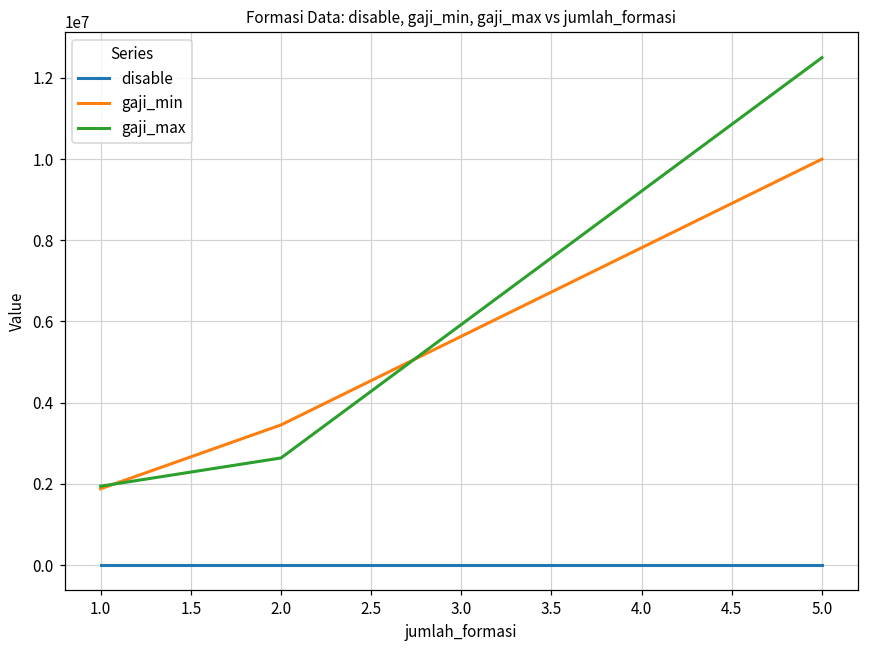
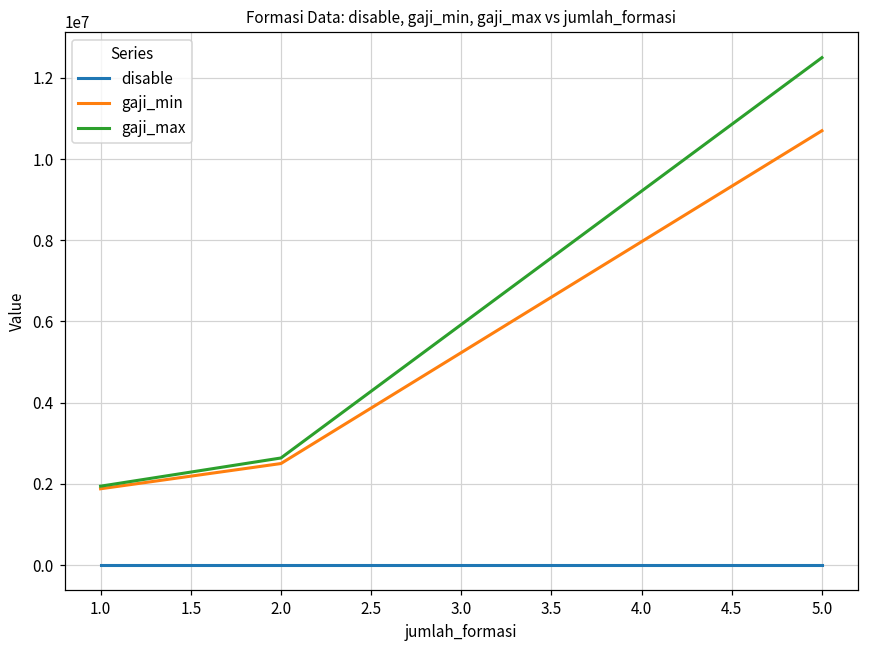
gaji_min, 2.0: 3500000 -> 2500000
gaji_min, 5.0: 10000000 -> 10700000
